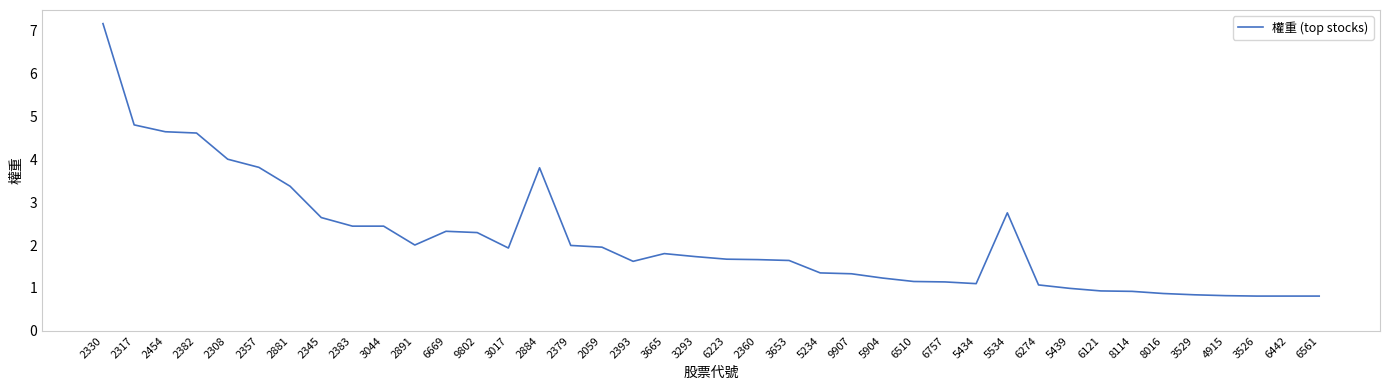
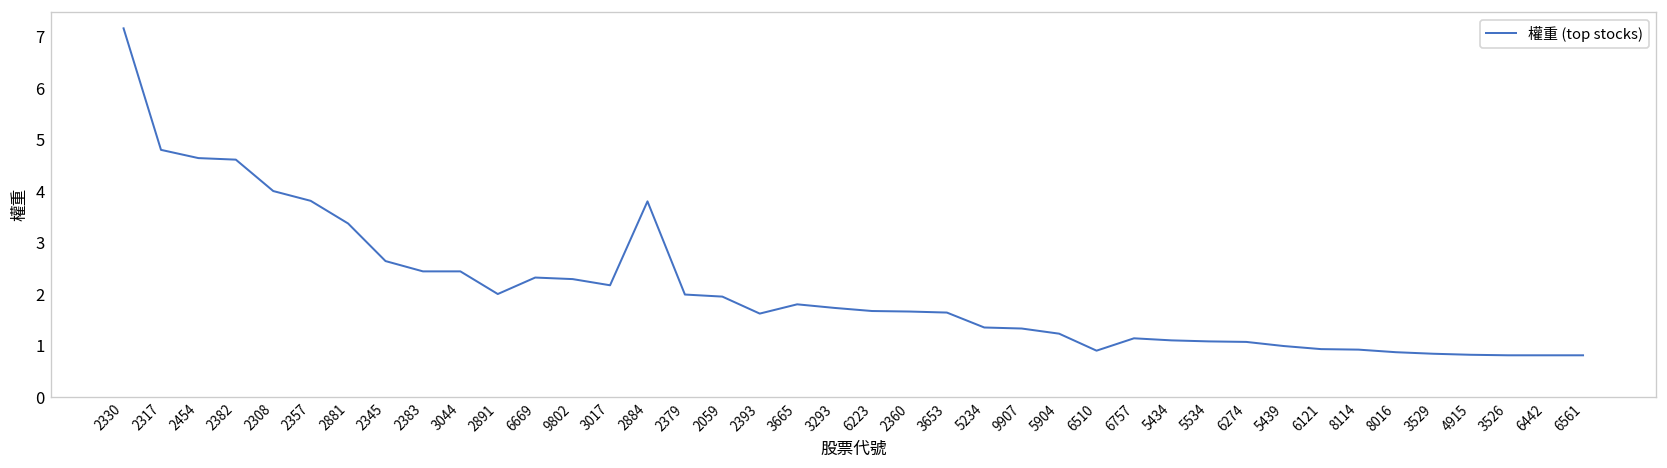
3017: 1.9 -> 2.2
6510: 1.2 -> 0.9
5534: 2.8 -> 1.1
